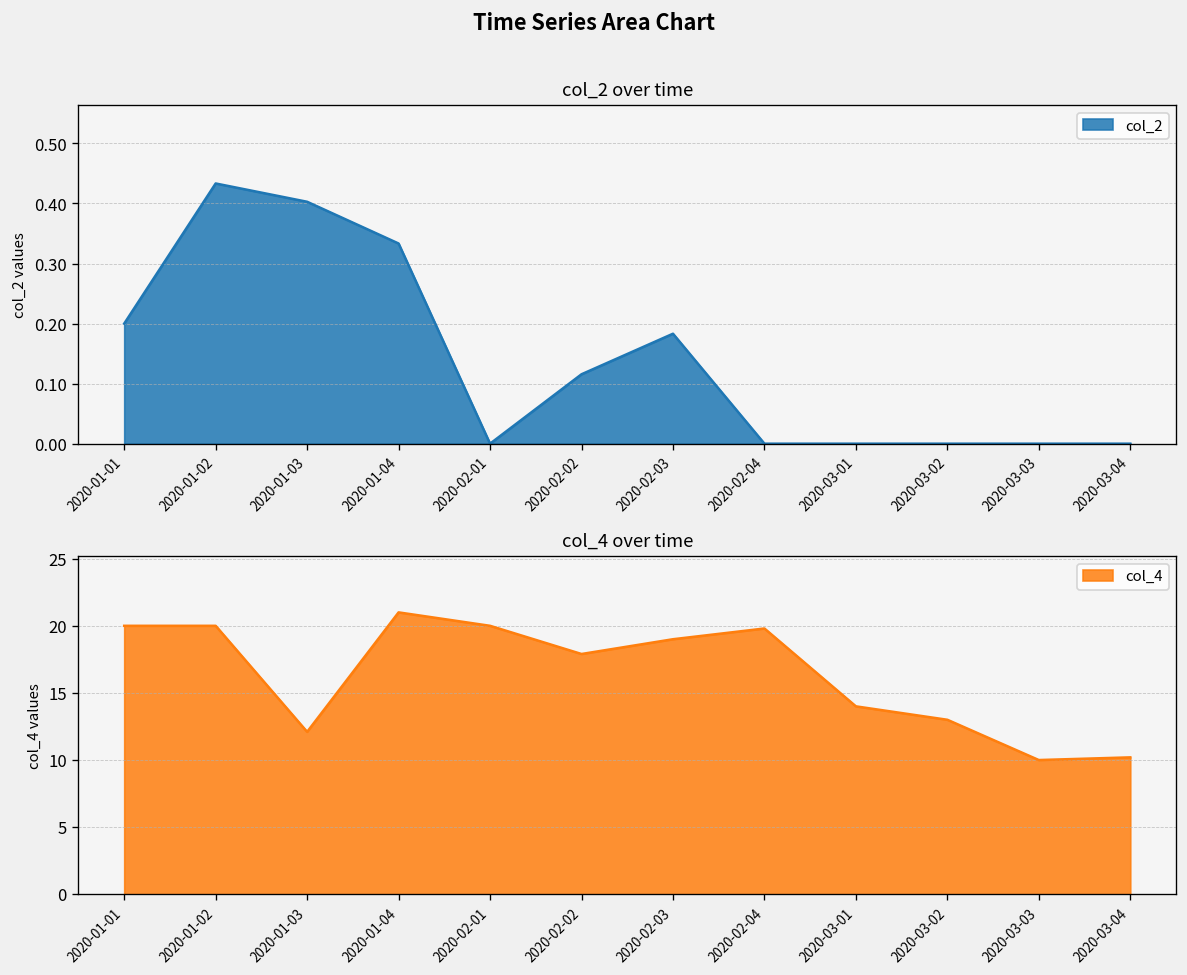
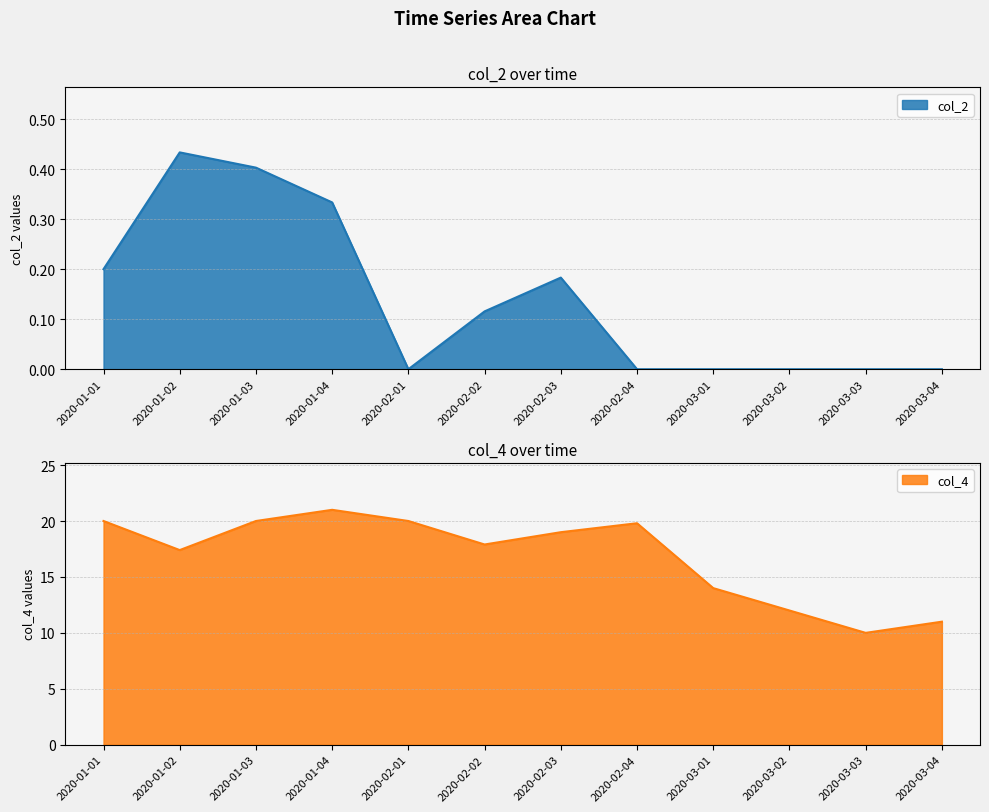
col_4 over time, 2020-01-02: 20.0 -> 17.4
col_4 over time, 2020-01-03: 12.1 -> 20.0
col_4 over time, 2020-03-02: 13 -> 12
col_4 over time, 2020-03-04: 10.2 -> 11.0
